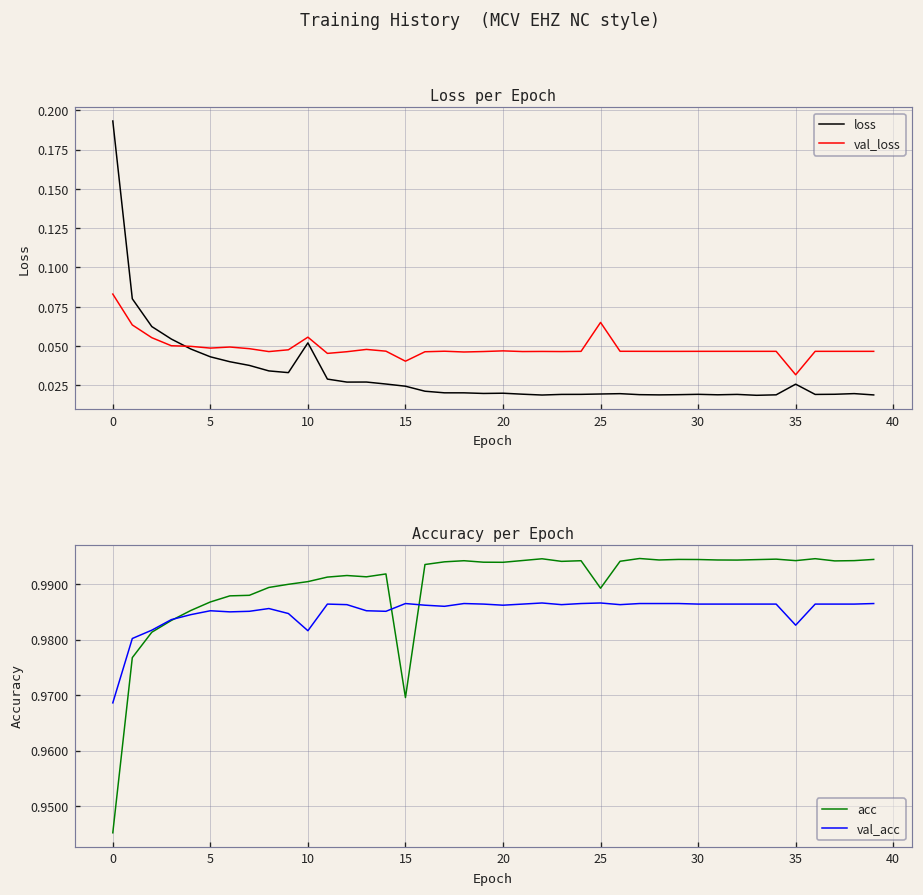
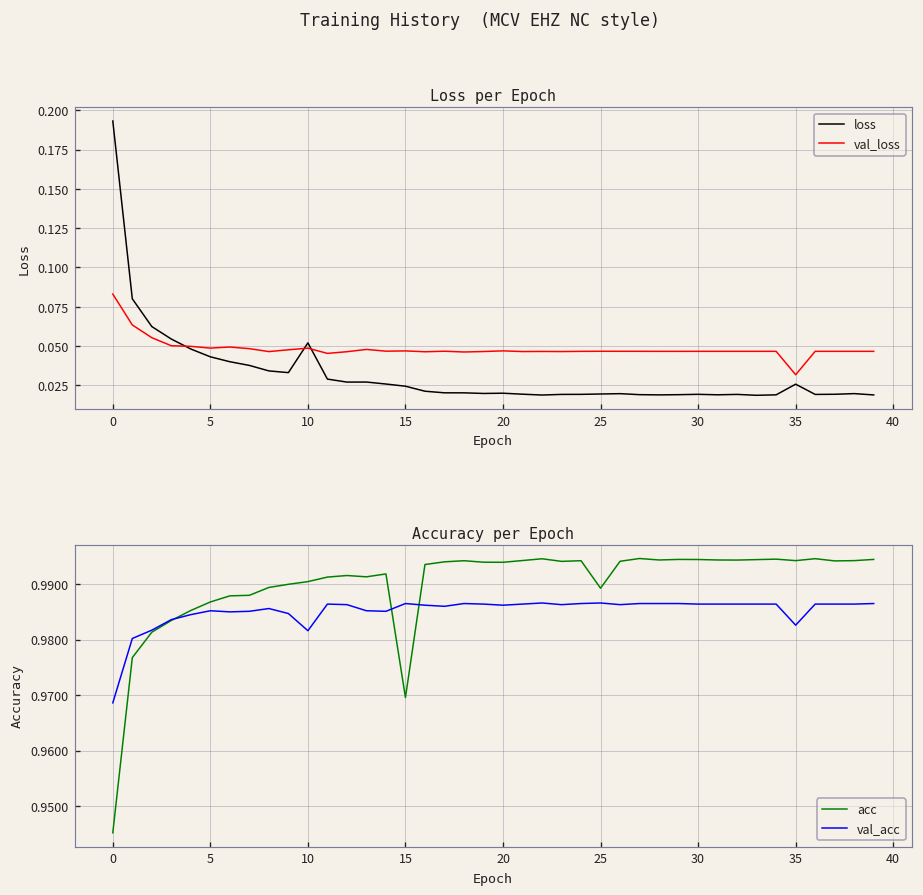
Loss per Epoch, val_loss, 10: 0.056 -> 0.049
Loss per Epoch, val_loss, 15: 0.040 -> 0.047
Loss per Epoch, val_loss, 25: 0.065 -> 0.047
